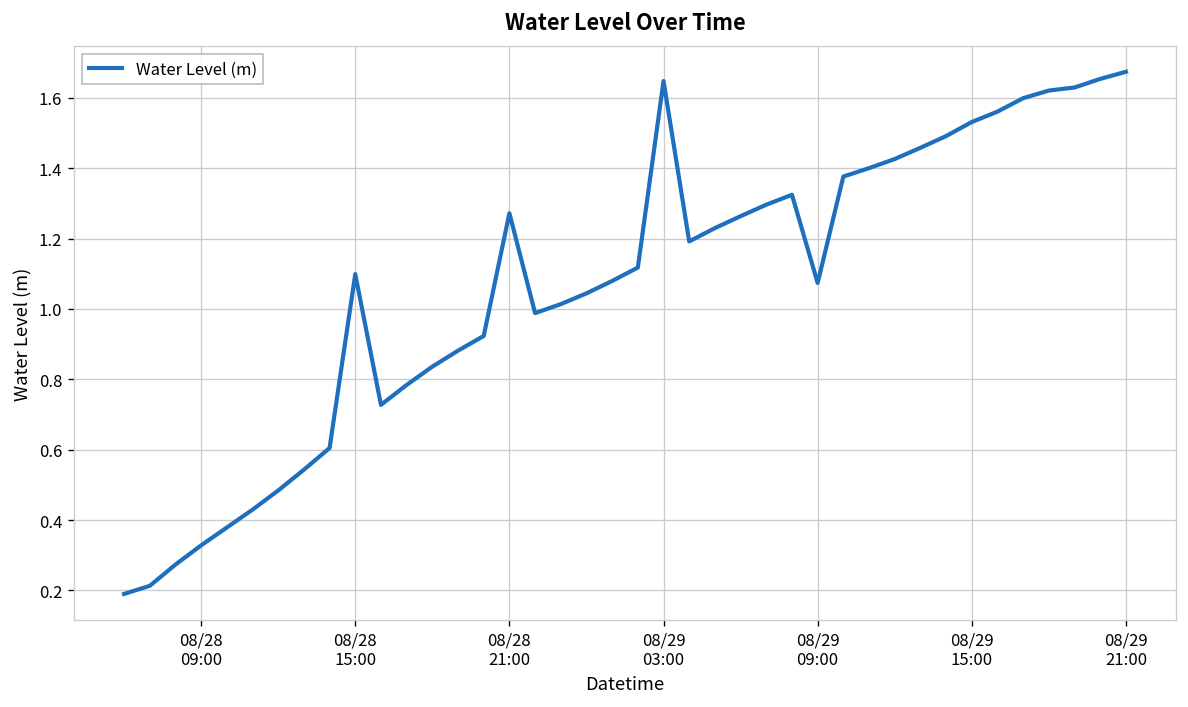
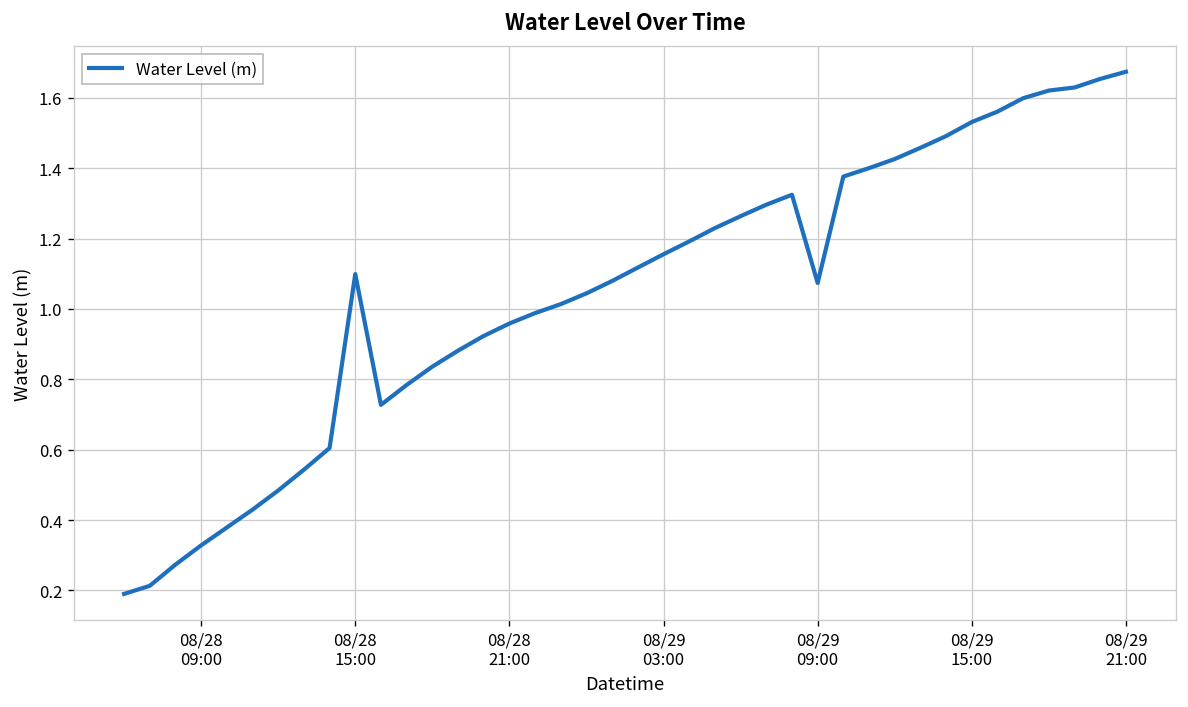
08/28 21:00: 1.27 -> 0.96
08/29 03:00: 1.65 -> 1.16
